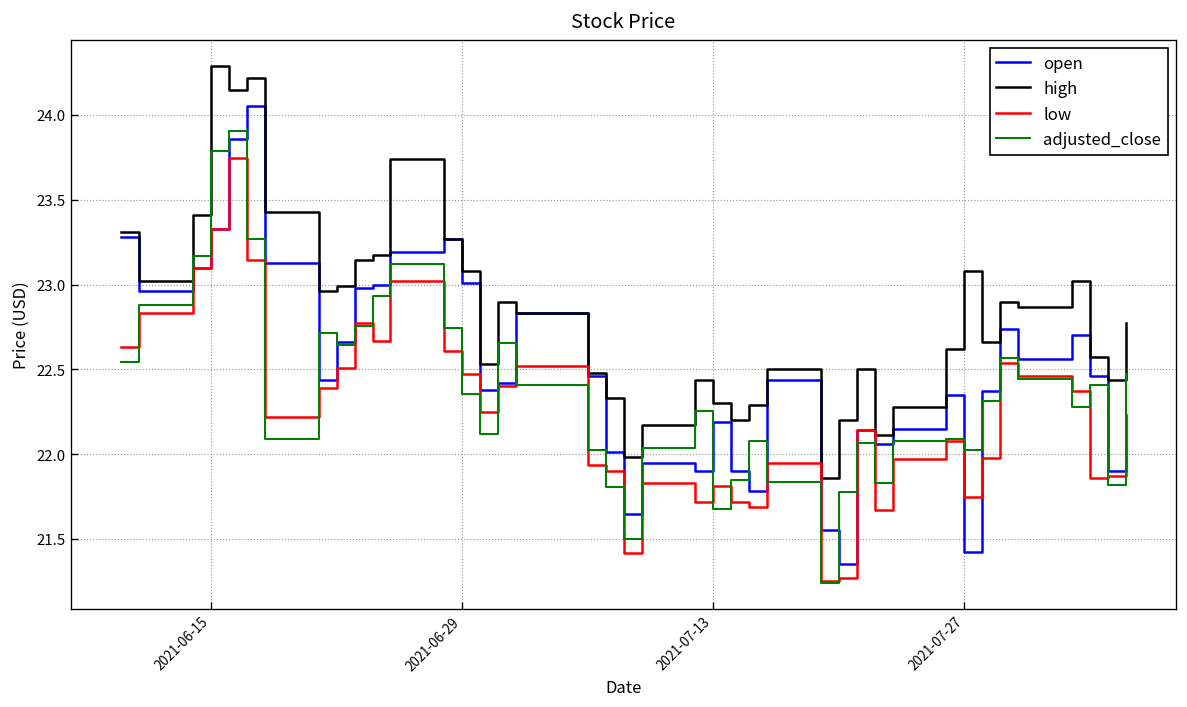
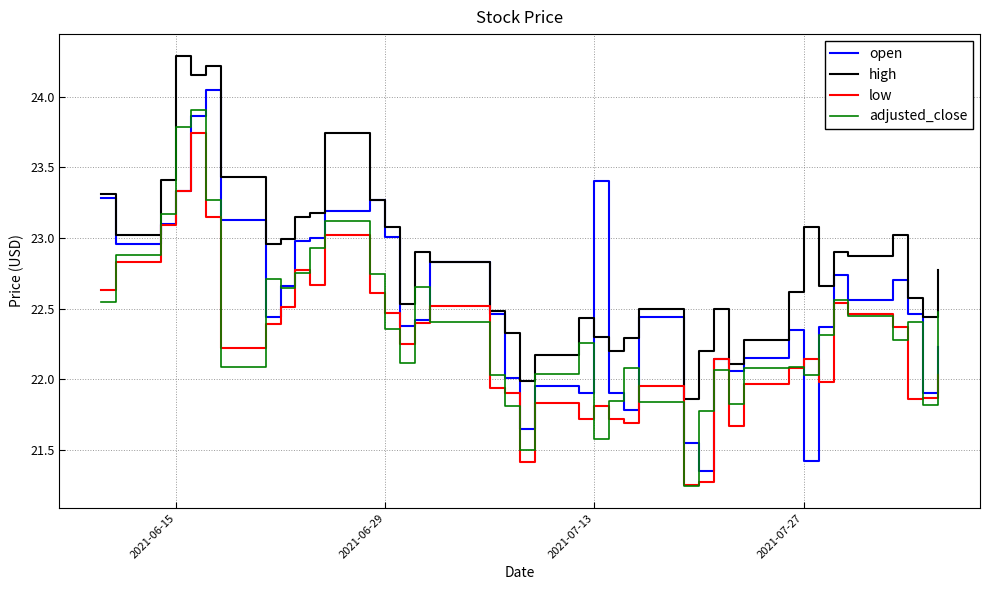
open, 2021-07-13: 22.19 -> 23.40
adjusted_close, 2021-07-13: 21.68 -> 21.57
low, 2021-07-27: 21.75 -> 22.14
